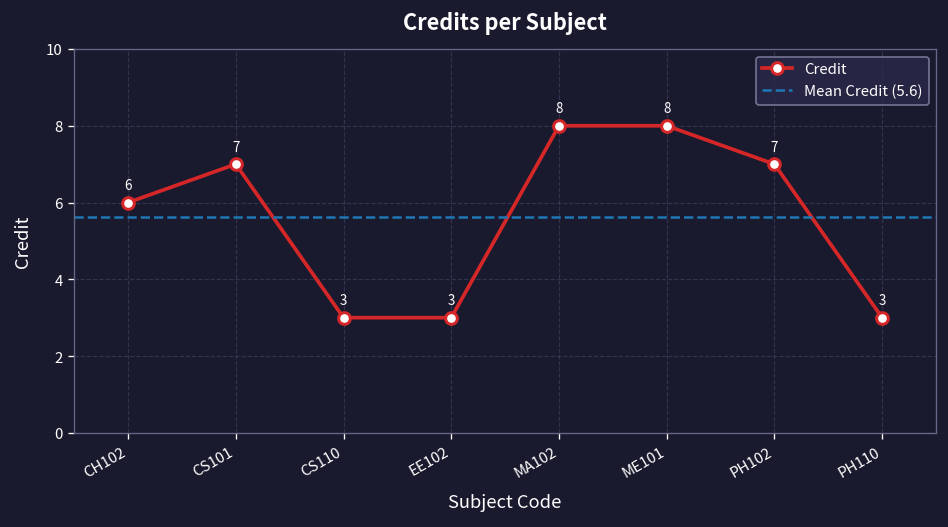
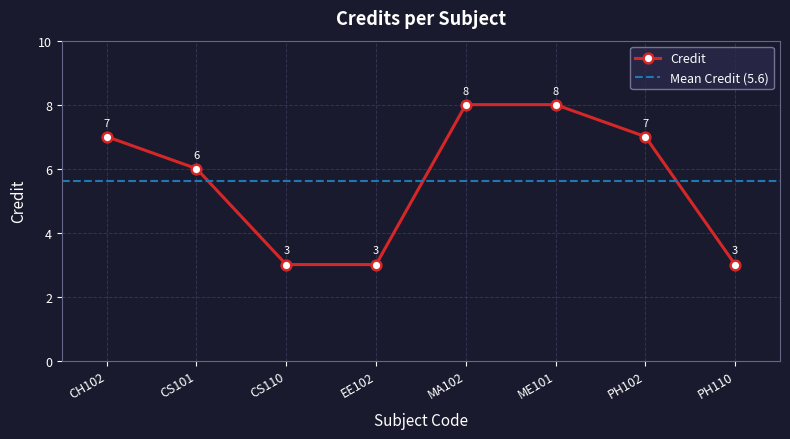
CH102: 6 -> 7
CS101: 7 -> 6
